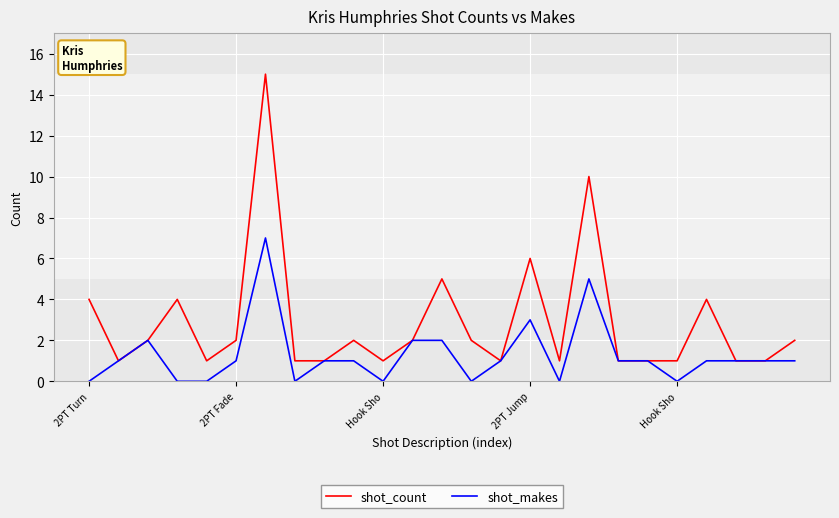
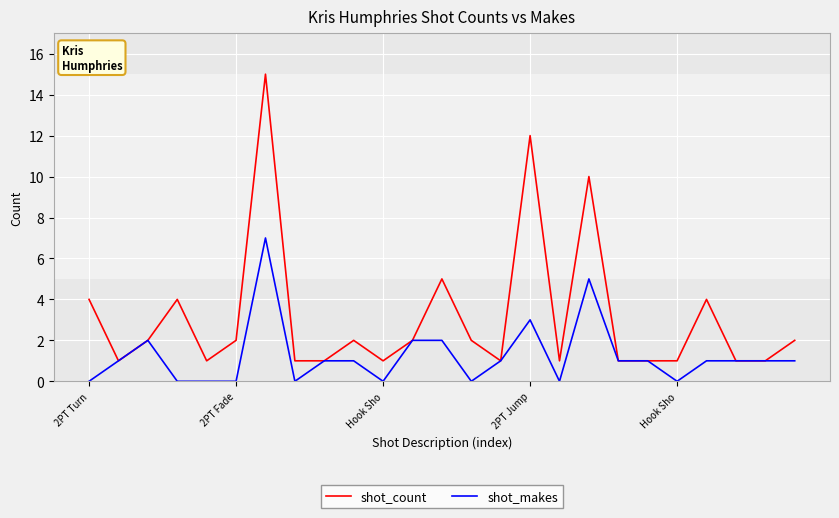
shot_makes, 2PT Fade: 1 -> 0
shot_count, 2PT Jump: 6 -> 12
